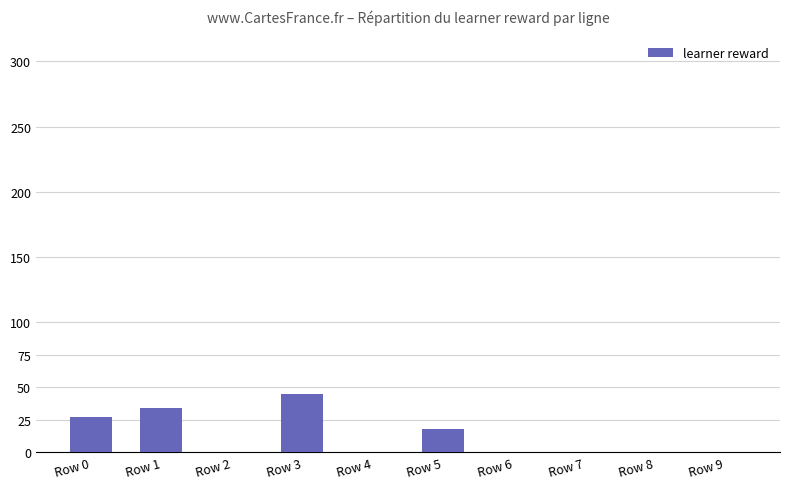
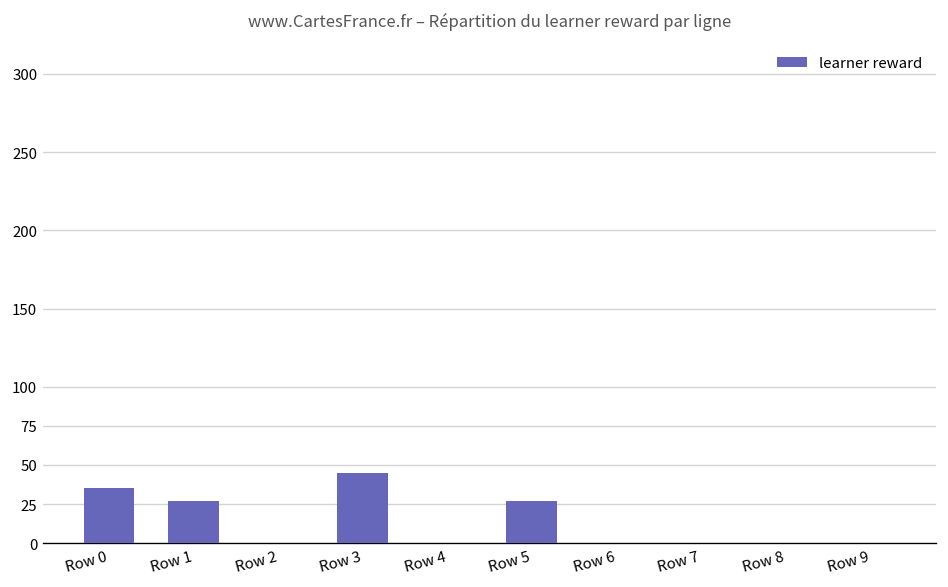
Row 0: 27 -> 35
Row 1: 34 -> 27
Row 5: 18 -> 27
